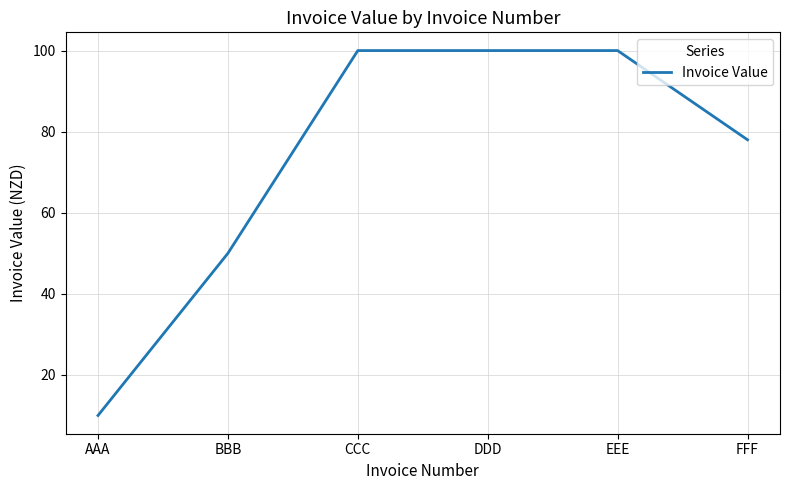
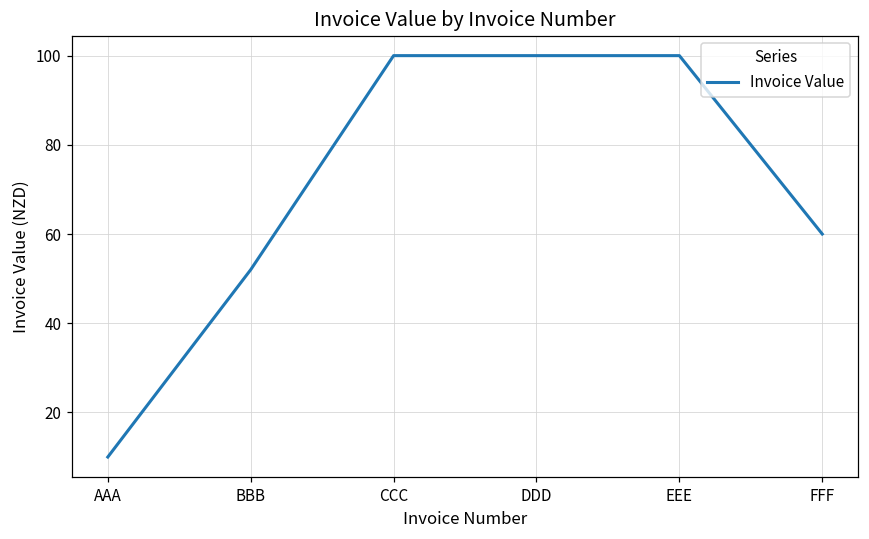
BBB: 50 -> 52
FFF: 78 -> 60
